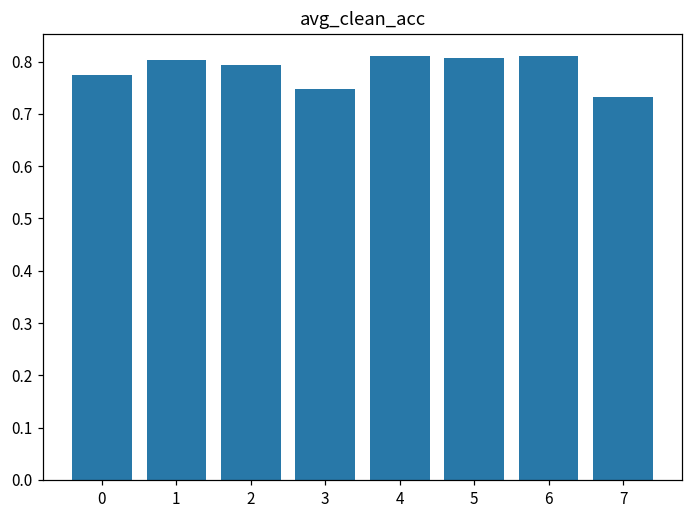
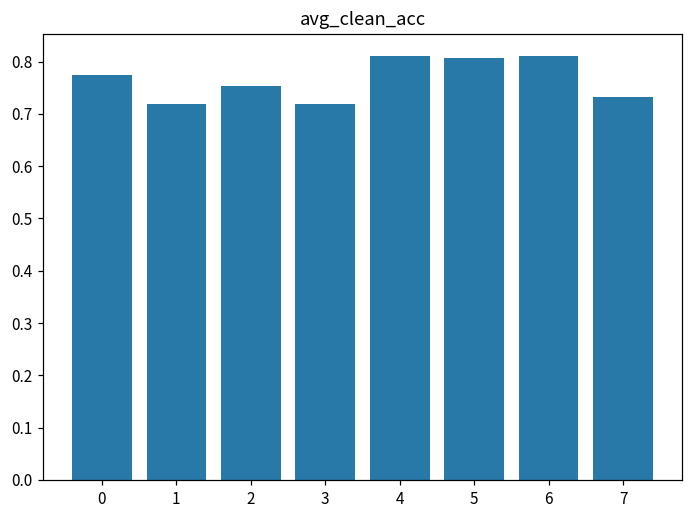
1: 0.80 -> 0.72
2: 0.79 -> 0.75
3: 0.75 -> 0.72
